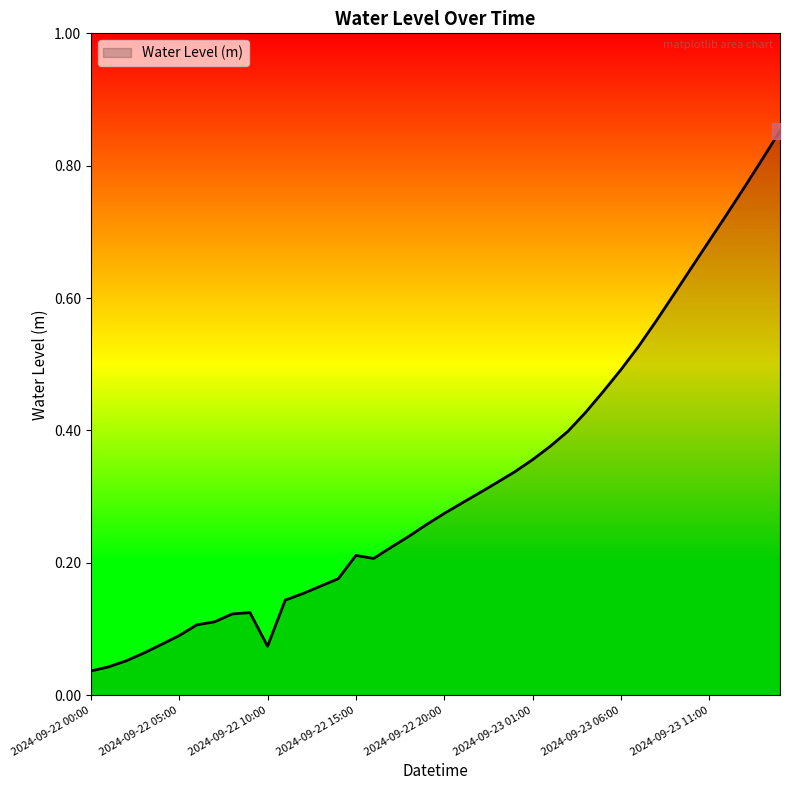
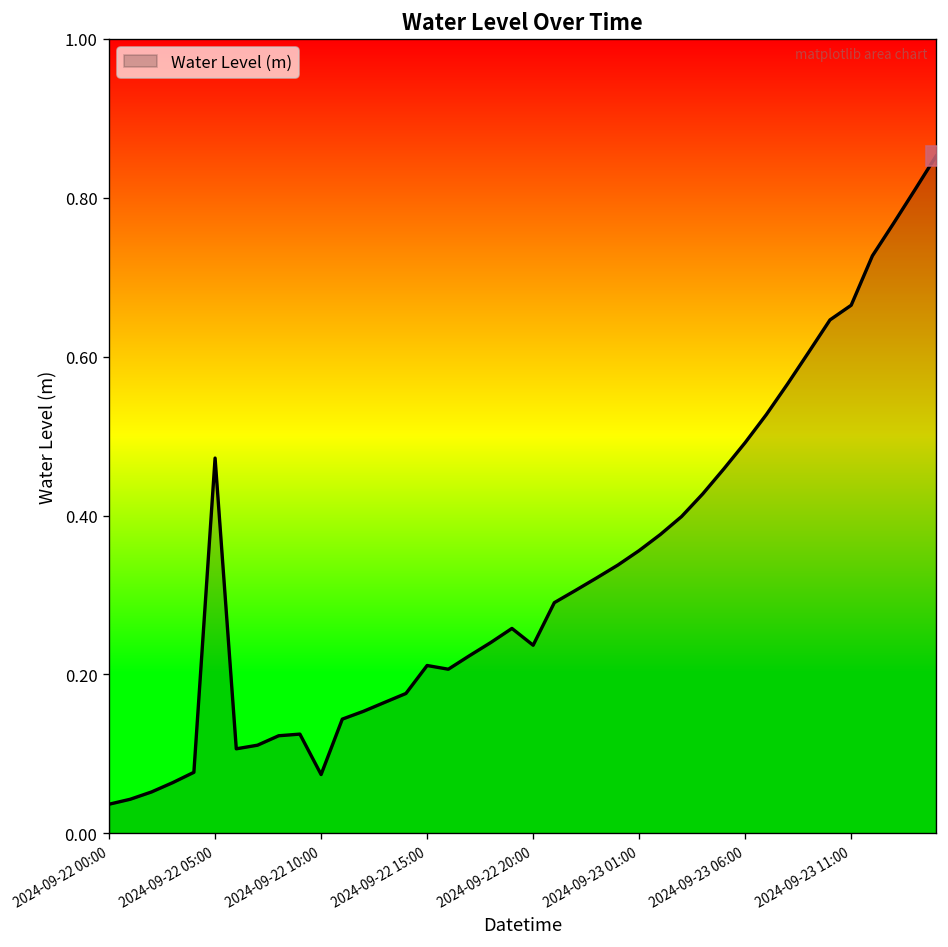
Water Level (m), 2024-09-22 05:00: 0.09 -> 0.47
Water Level (m), 2024-09-22 20:00: 0.27 -> 0.24
Water Level (m), 2024-09-23 11:00: 0.69 -> 0.66
